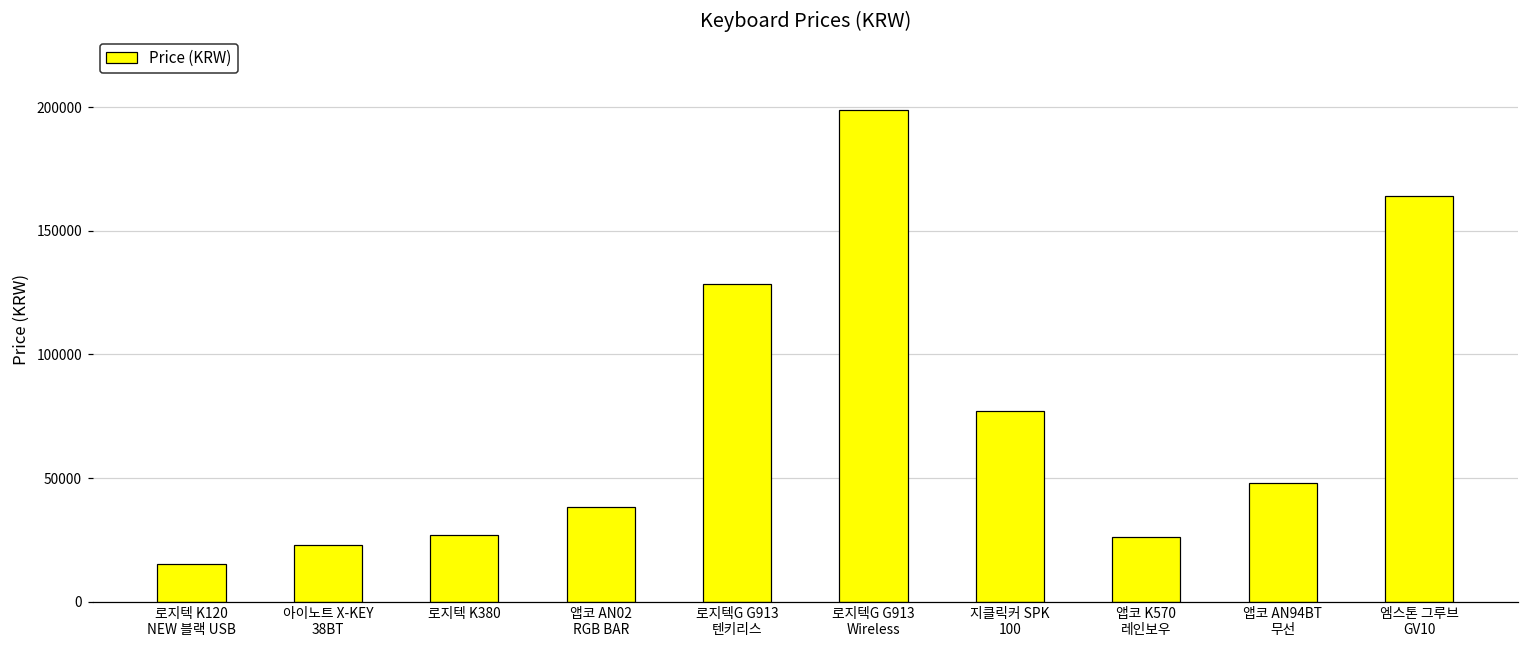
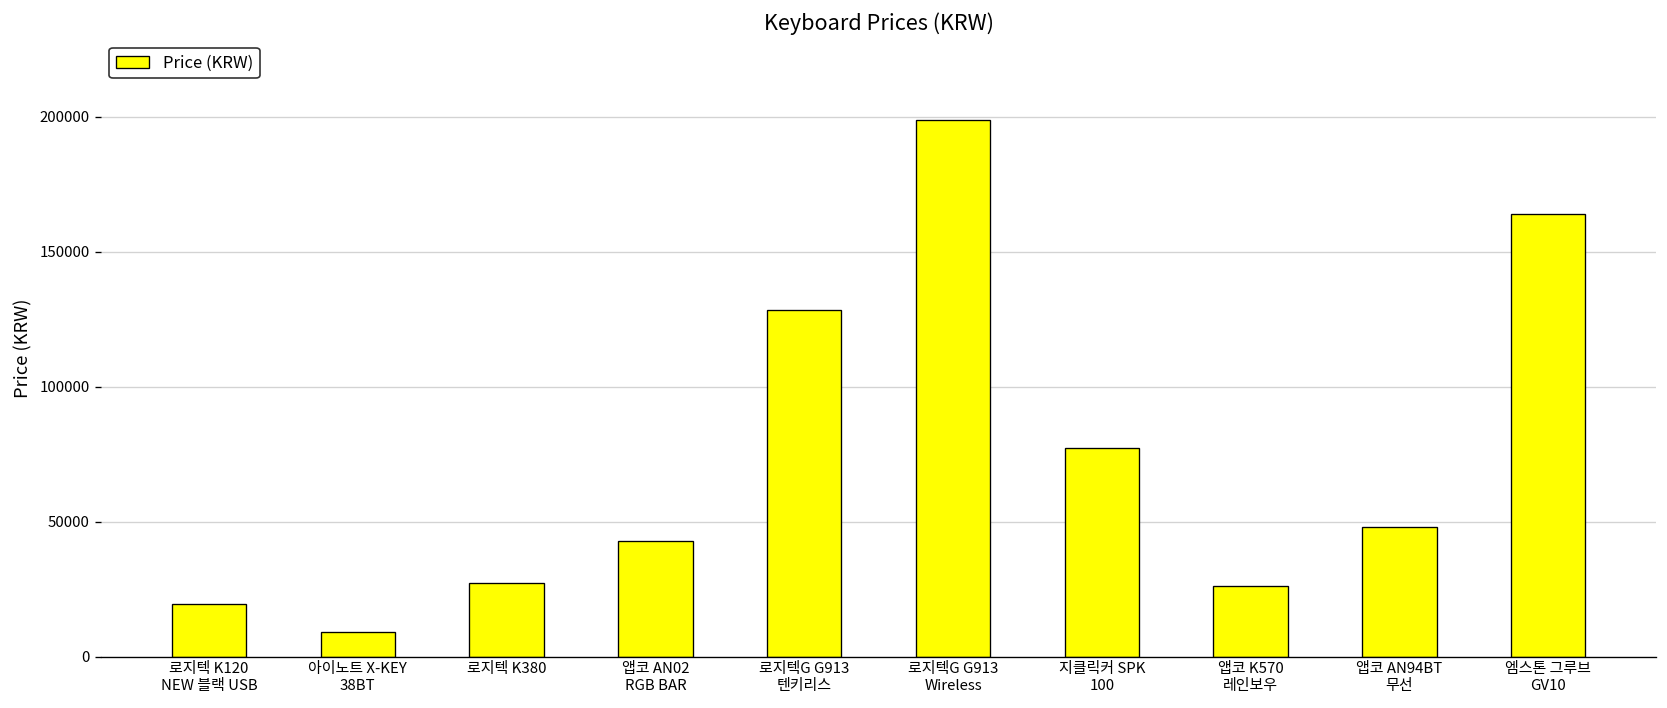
로지텍 K120 NEW 블랙 USB: 16000 -> 20000
아이노트 X-KEY 38BT: 23000 -> 9000
앱코 AN02 RGB BAR: 38000 -> 43000
